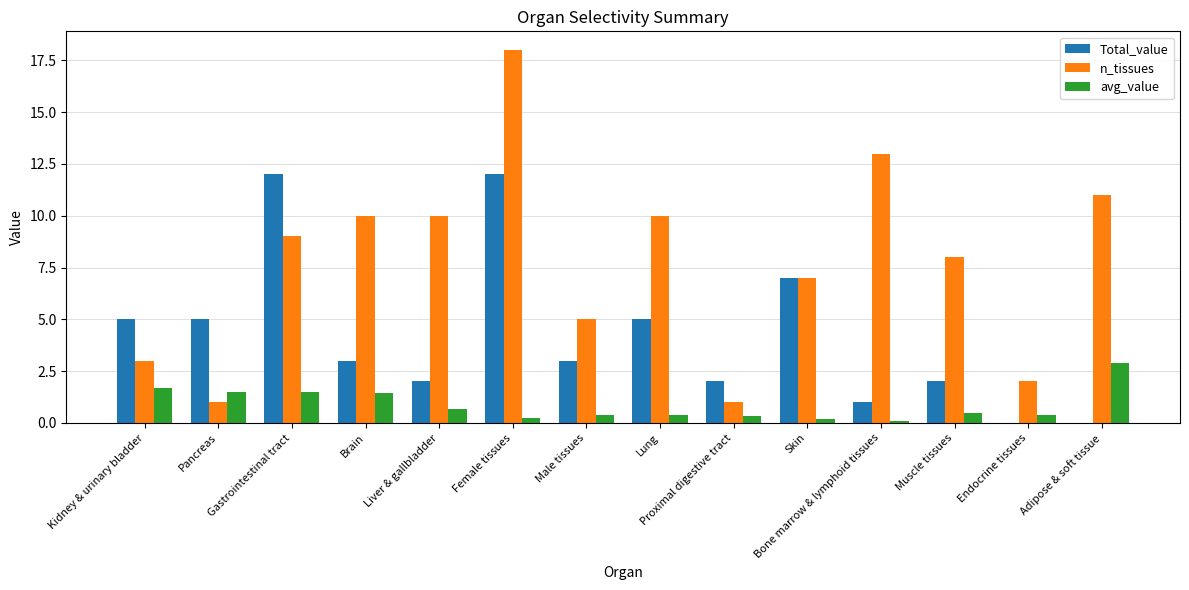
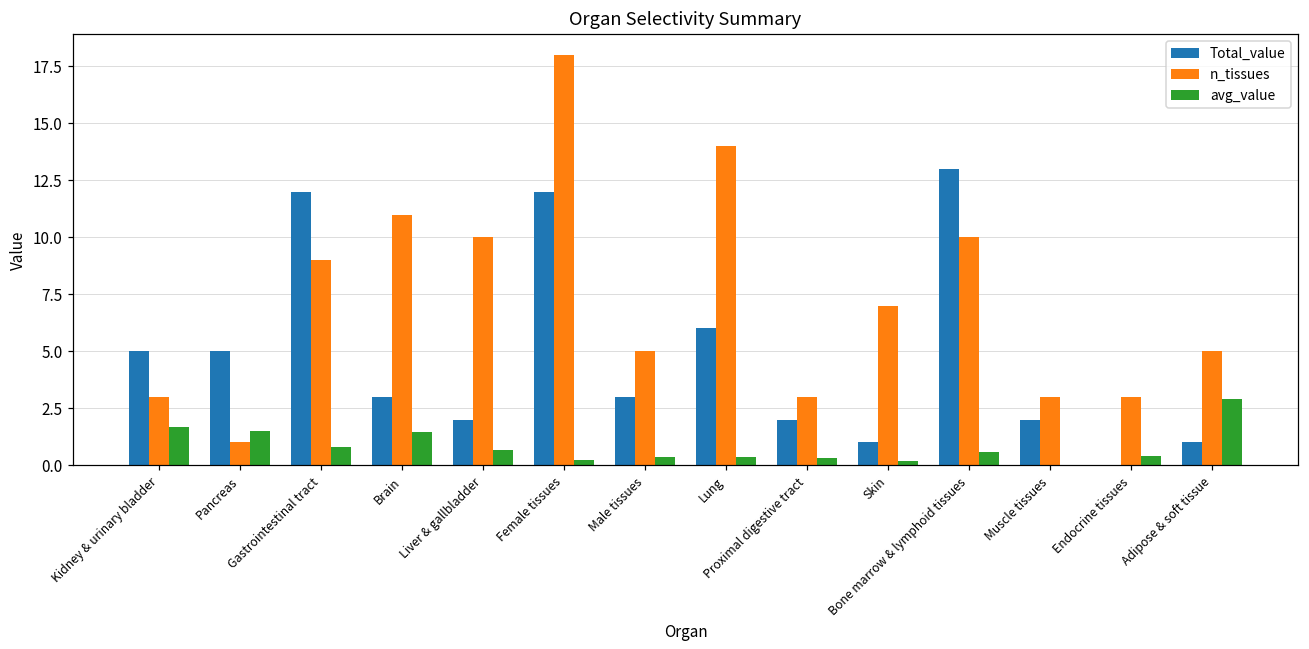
avg_value, Gastrointestinal tract: 1.5 -> 0.8
n_tissues, Brain: 10 -> 11
Total_value, Lung: 5 -> 6
n_tissues, Lung: 10 -> 14
n_tissues, Proximal digestive tract: 1 -> 3
Total_value, Skin: 7 -> 1
Total_value, Bone marrow & lymphoid tissues: 1 -> 13
n_tissues, Bone marrow & lymphoid tissues: 13 -> 10
avg_value, Bone marrow & lymphoid tissues: 0.1 -> 0.6
n_tissues, Muscle tissues: 8 -> 3
avg_value, Muscle tissues: 0.5 -> 0.0
n_tissues, Endocrine tissues: 2 -> 3
Total_value, Adipose & soft tissue: 0 -> 1
n_tissues, Adipose & soft tissue: 11 -> 5
